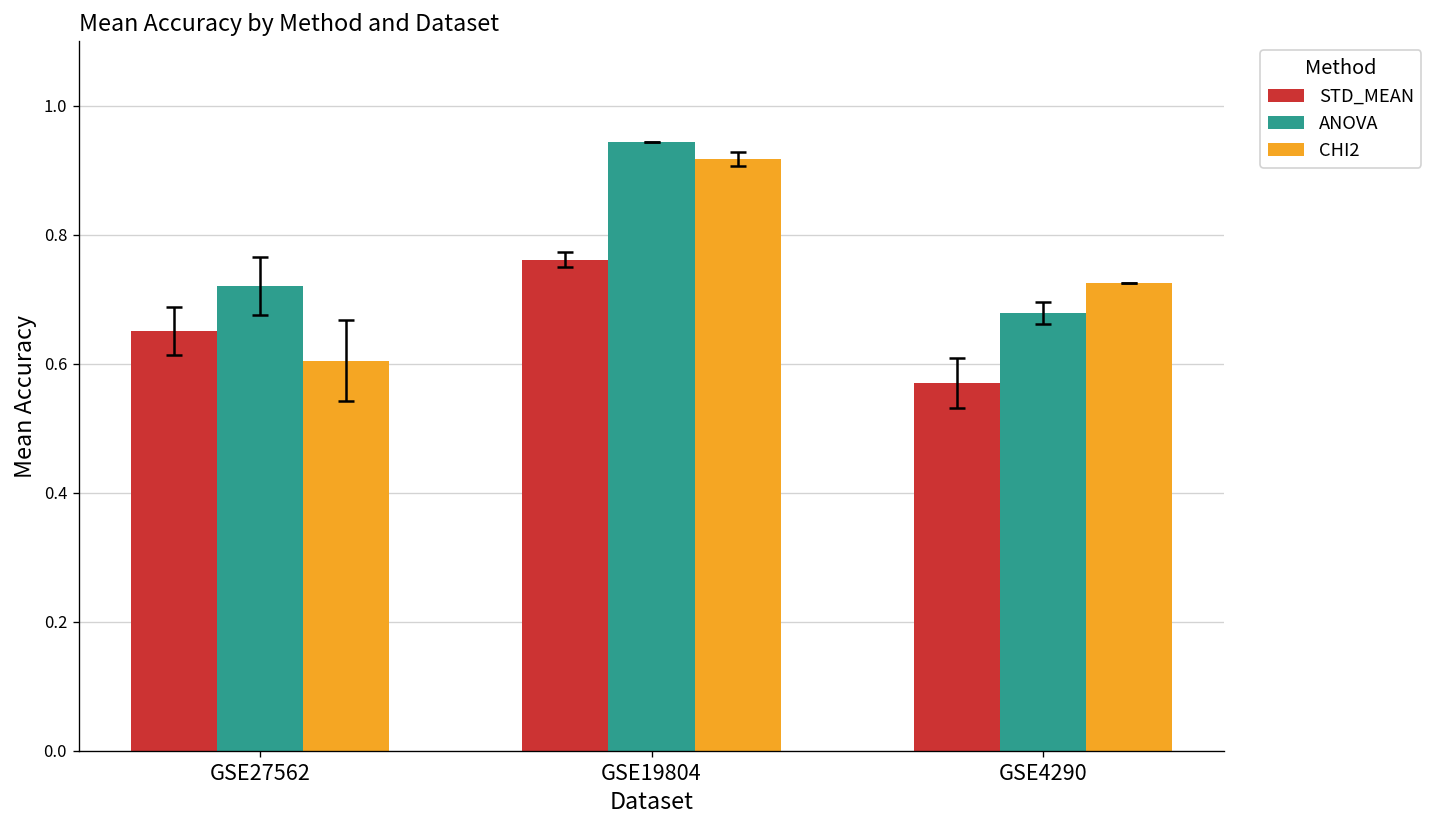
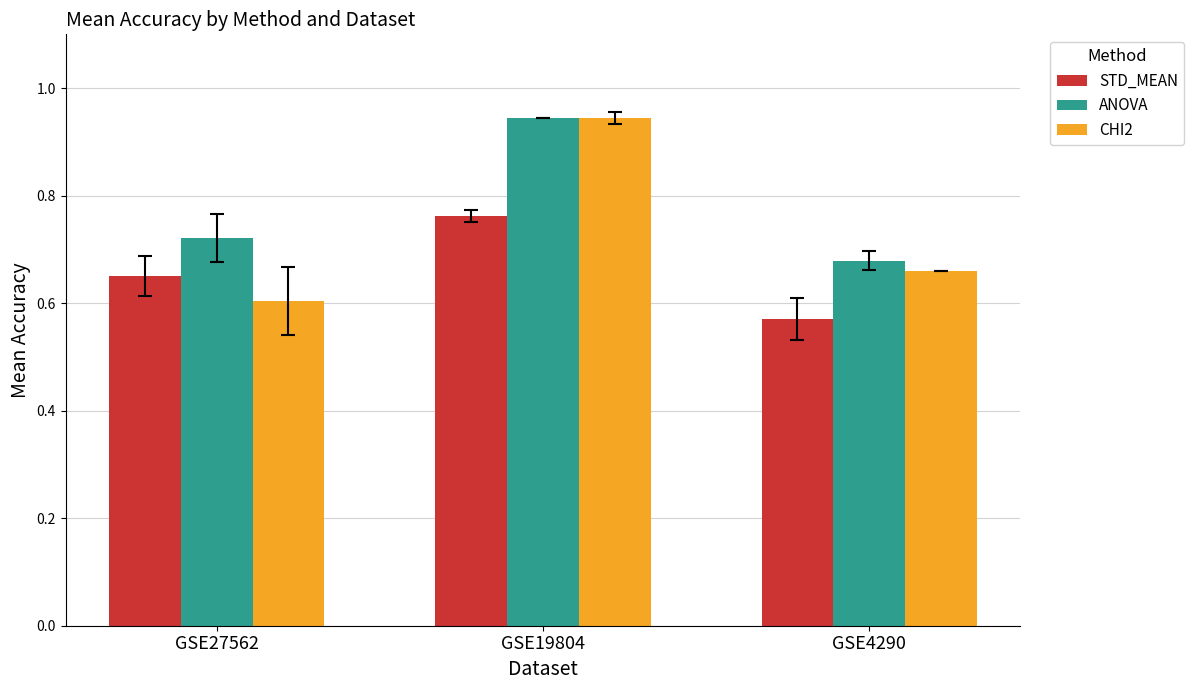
CHI2, GSE19804: 0.92 -> 0.94
CHI2, GSE4290: 0.73 -> 0.66
